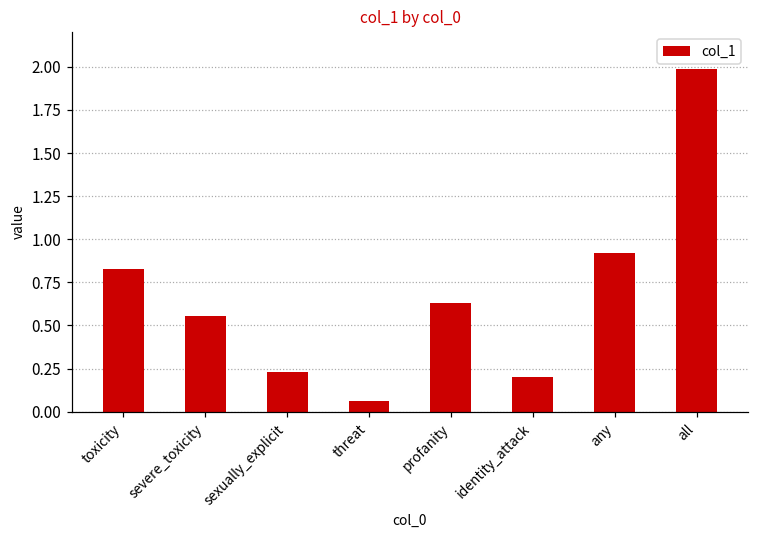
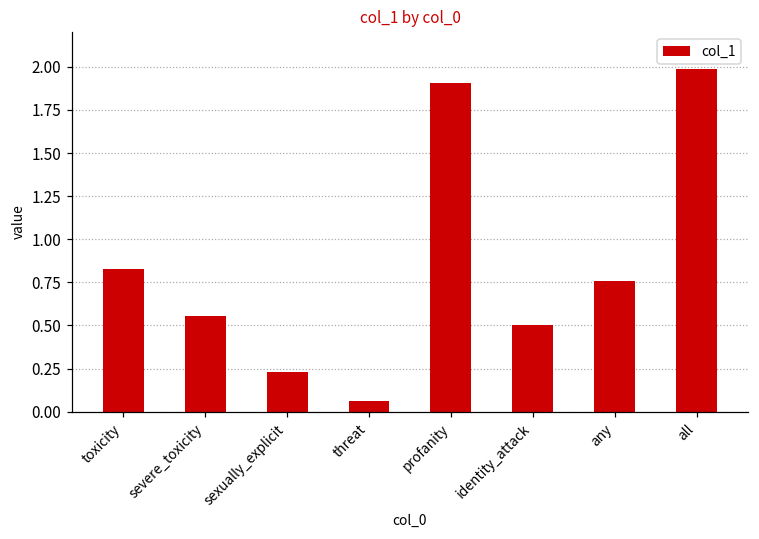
profanity: 0.63 -> 1.90
identity_attack: 0.2 -> 0.5
any: 0.92 -> 0.76
